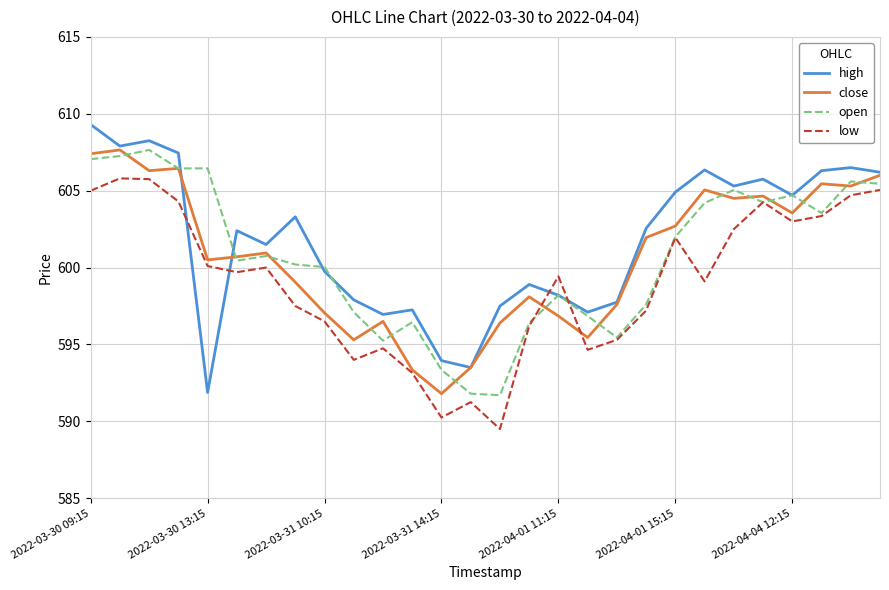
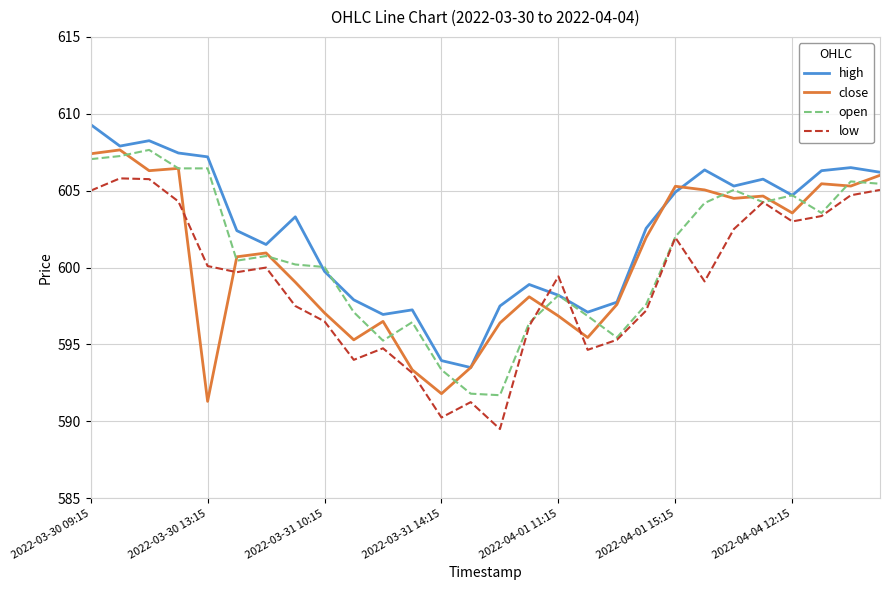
high, 2022-03-30 13:15: 591.9 -> 607.2
close, 2022-03-30 13:15: 600.5 -> 591.3
close, 2022-04-01 15:15: 602.7 -> 605.3
